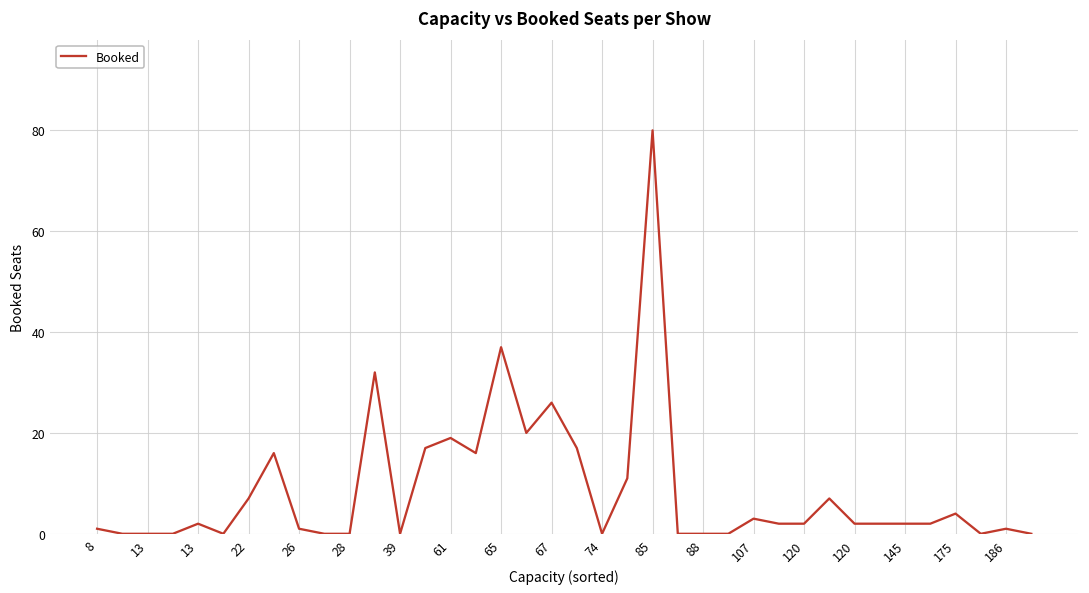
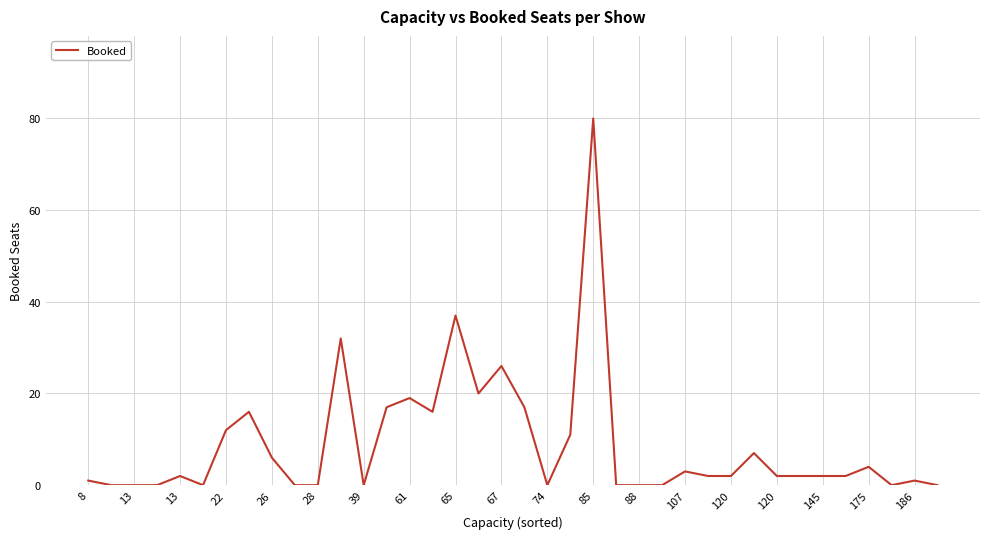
22: 7 -> 12
26: 1 -> 6
